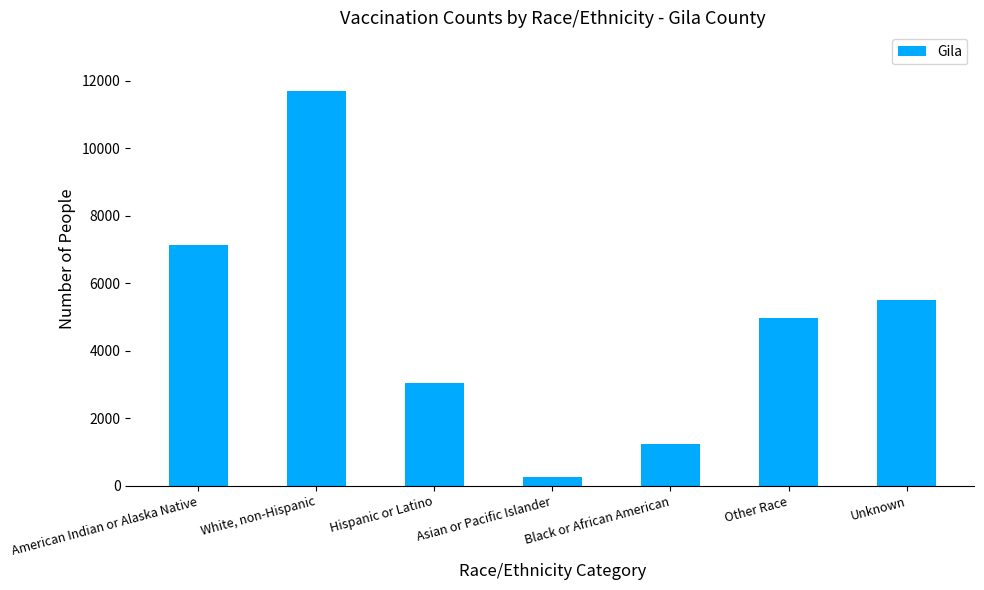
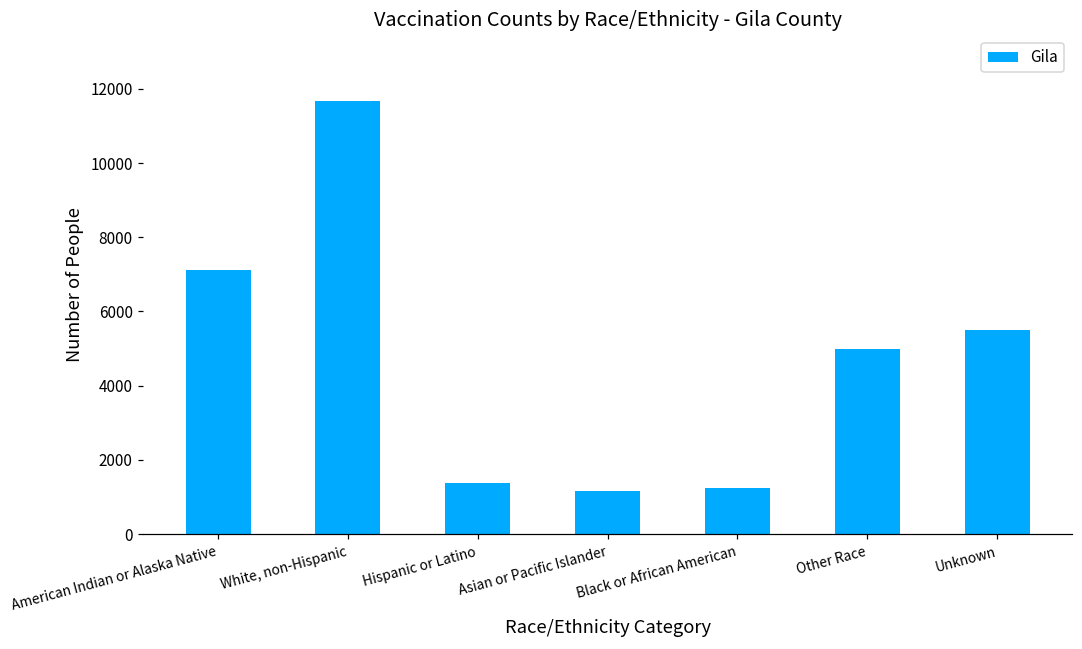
Hispanic or Latino: 3000 -> 1400
Asian or Pacific Islander: 300 -> 1200
